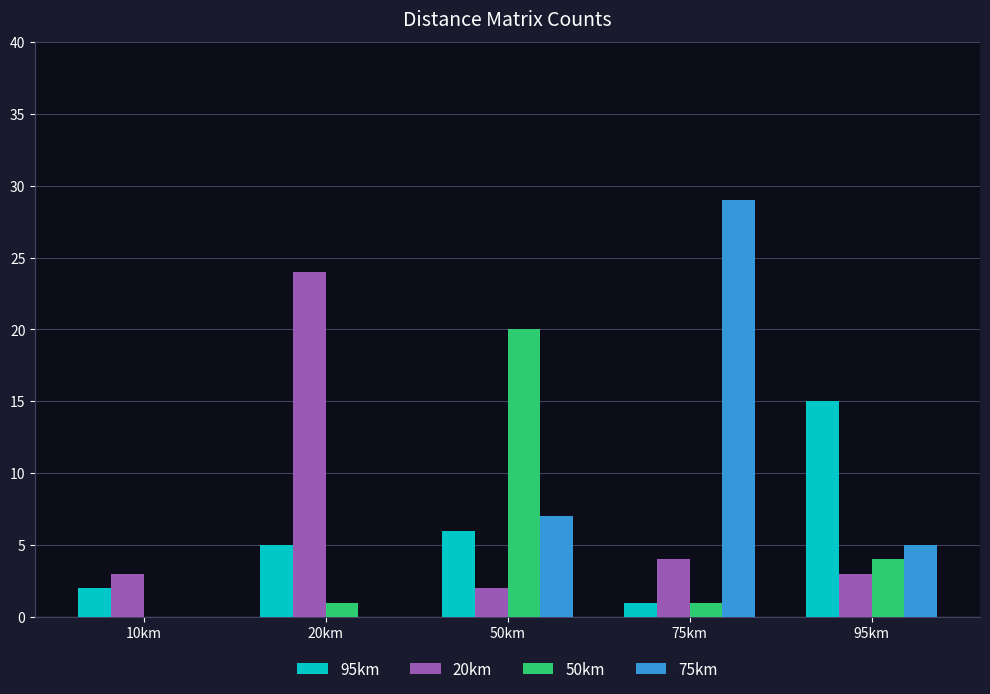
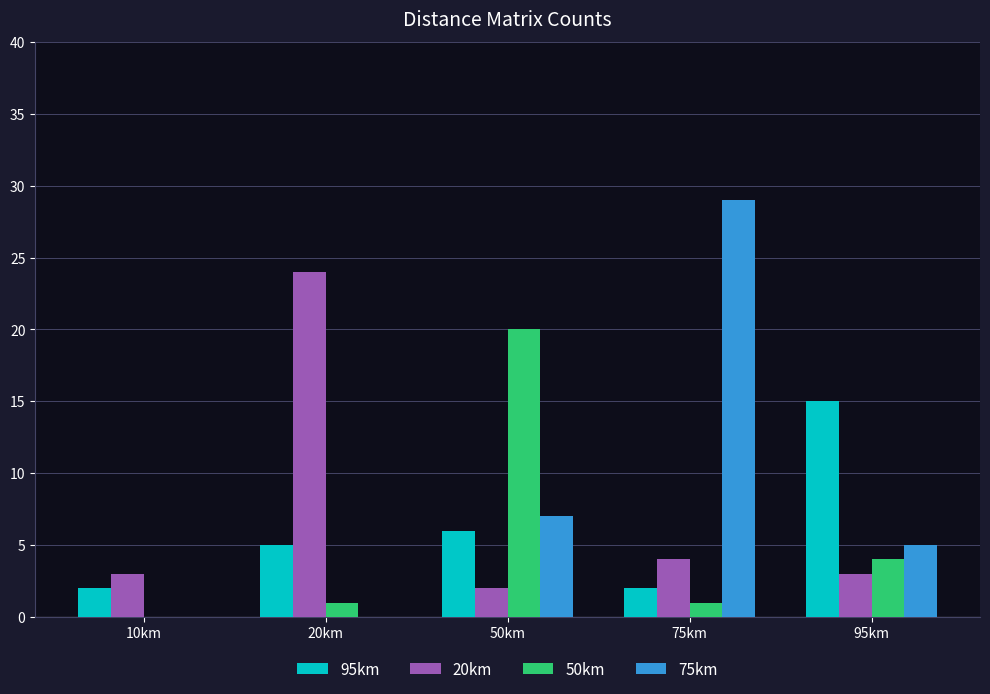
95km, 75km: 1 -> 2
